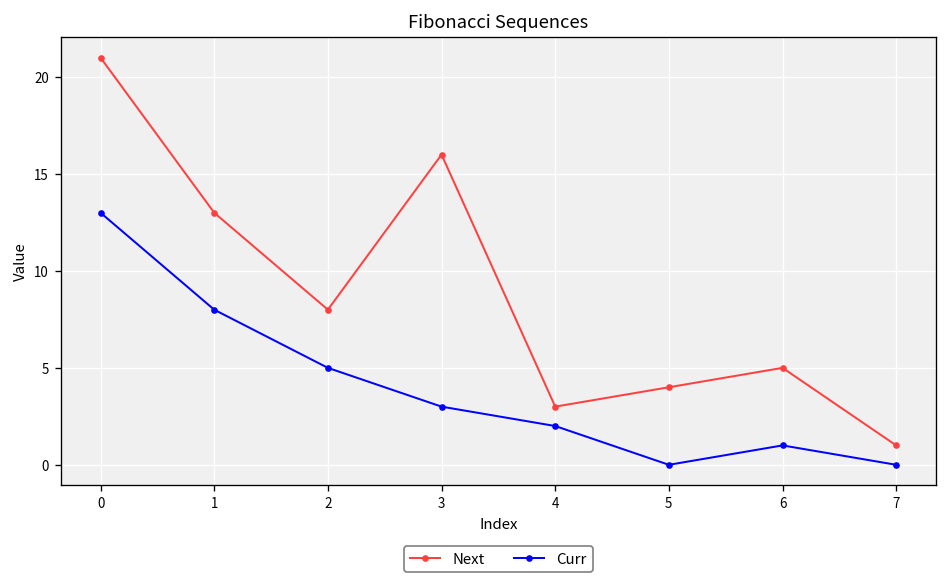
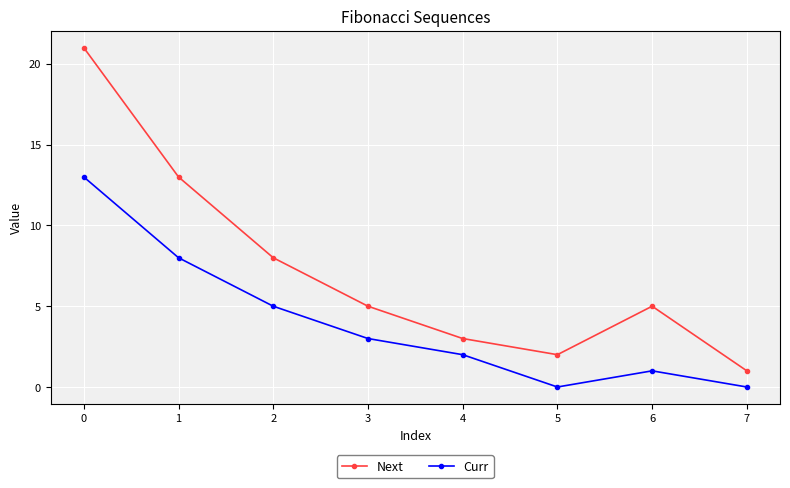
Next, 3: 16 -> 5
Next, 5: 4 -> 2
